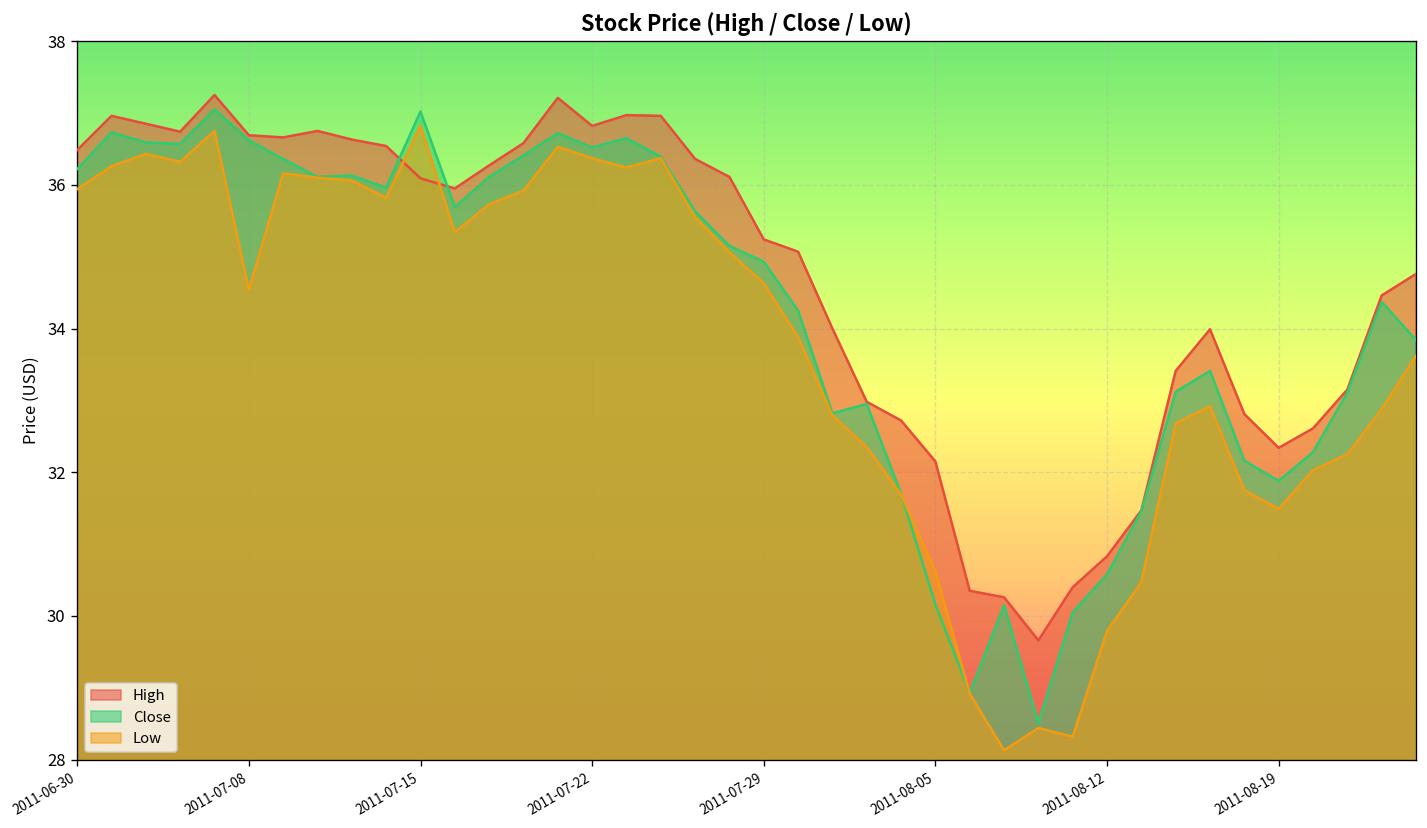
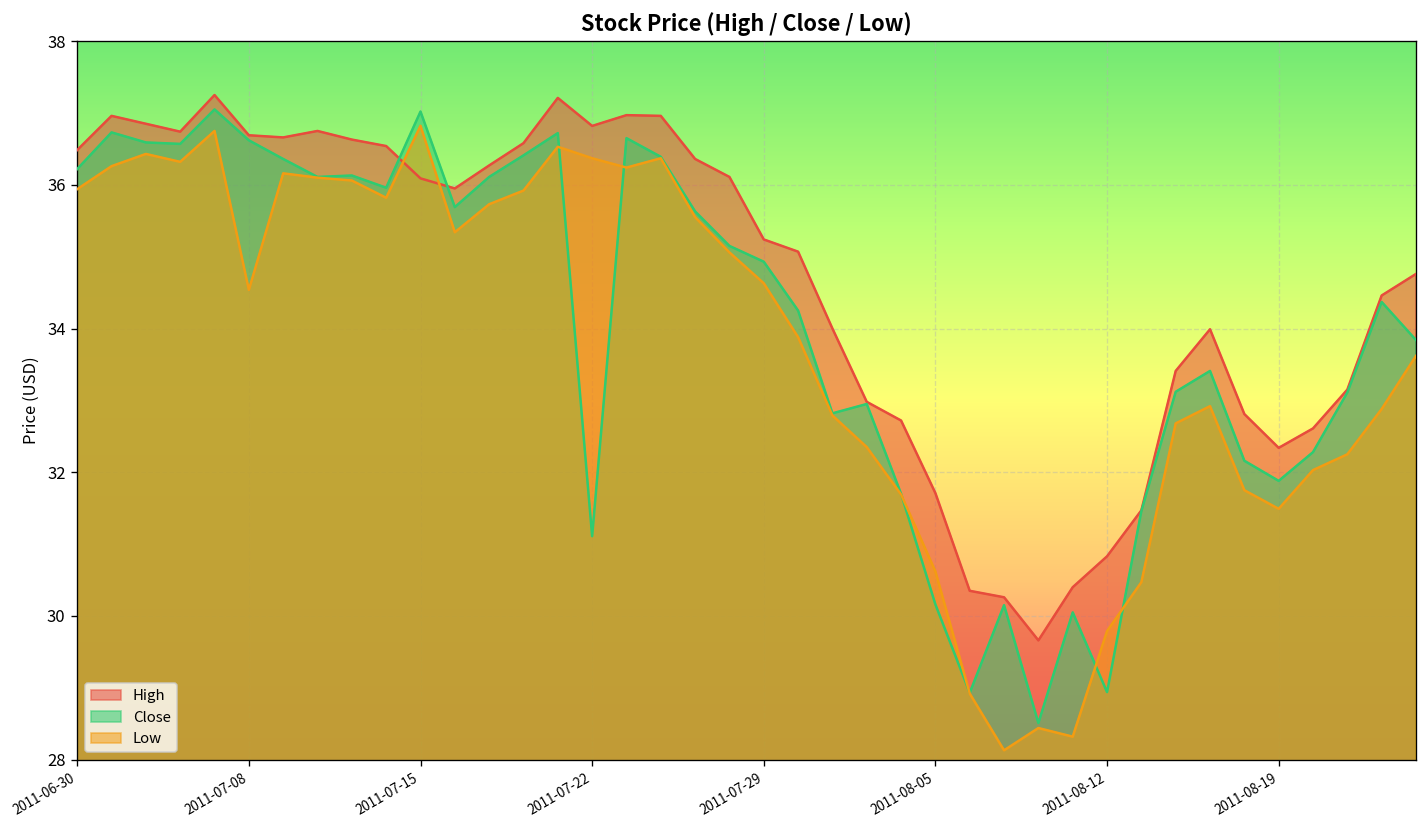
Close, 2011-07-22: 36.5 -> 31.1
High, 2011-08-05: 32.2 -> 31.7
Close, 2011-08-12: 30.6 -> 28.9
